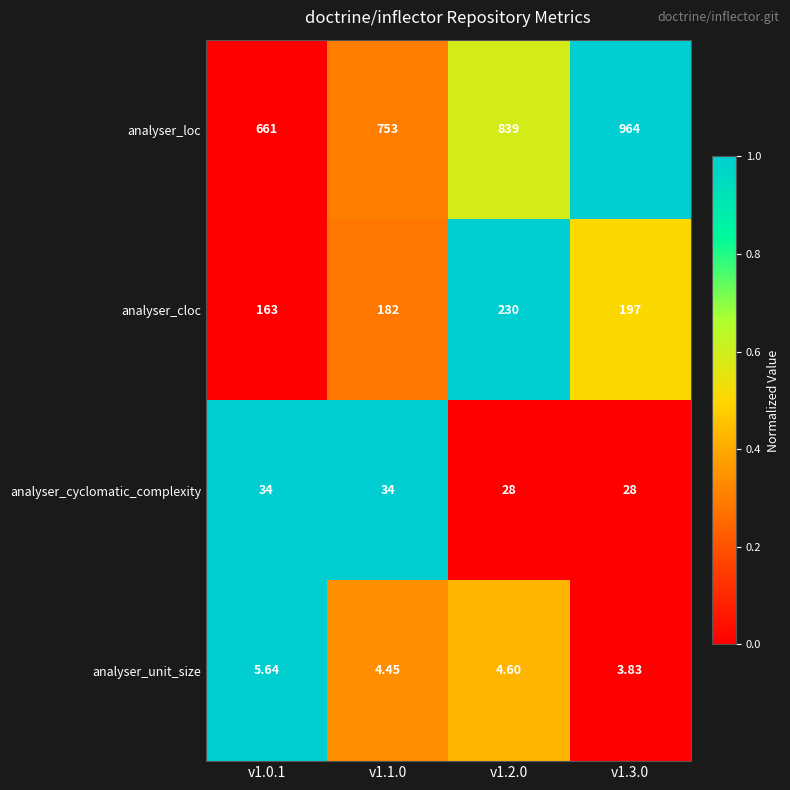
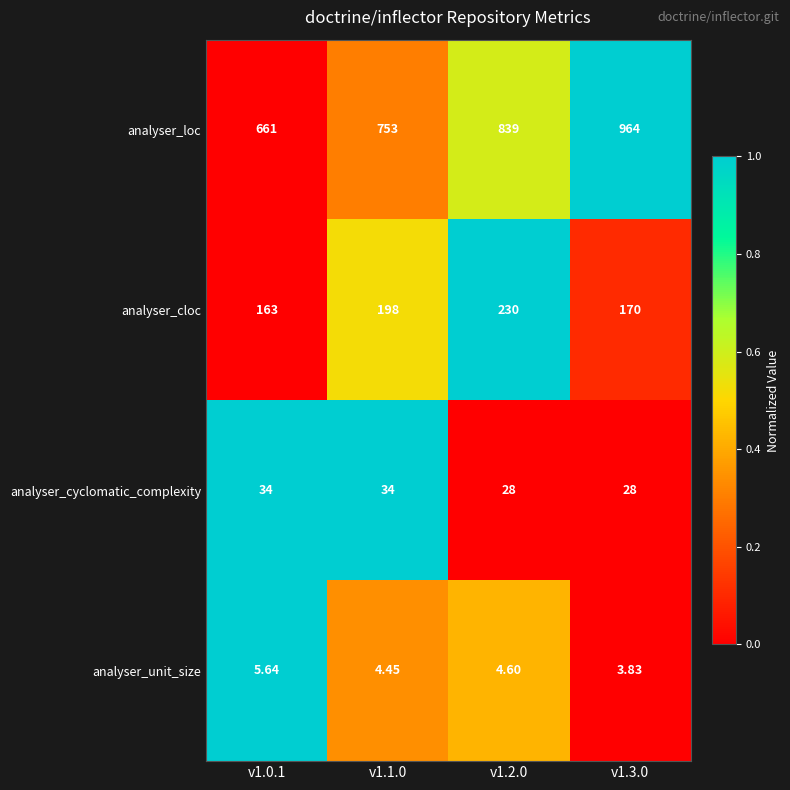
analyser_cloc, v1.1.0: 182 -> 198
analyser_cloc, v1.3.0: 197 -> 170
